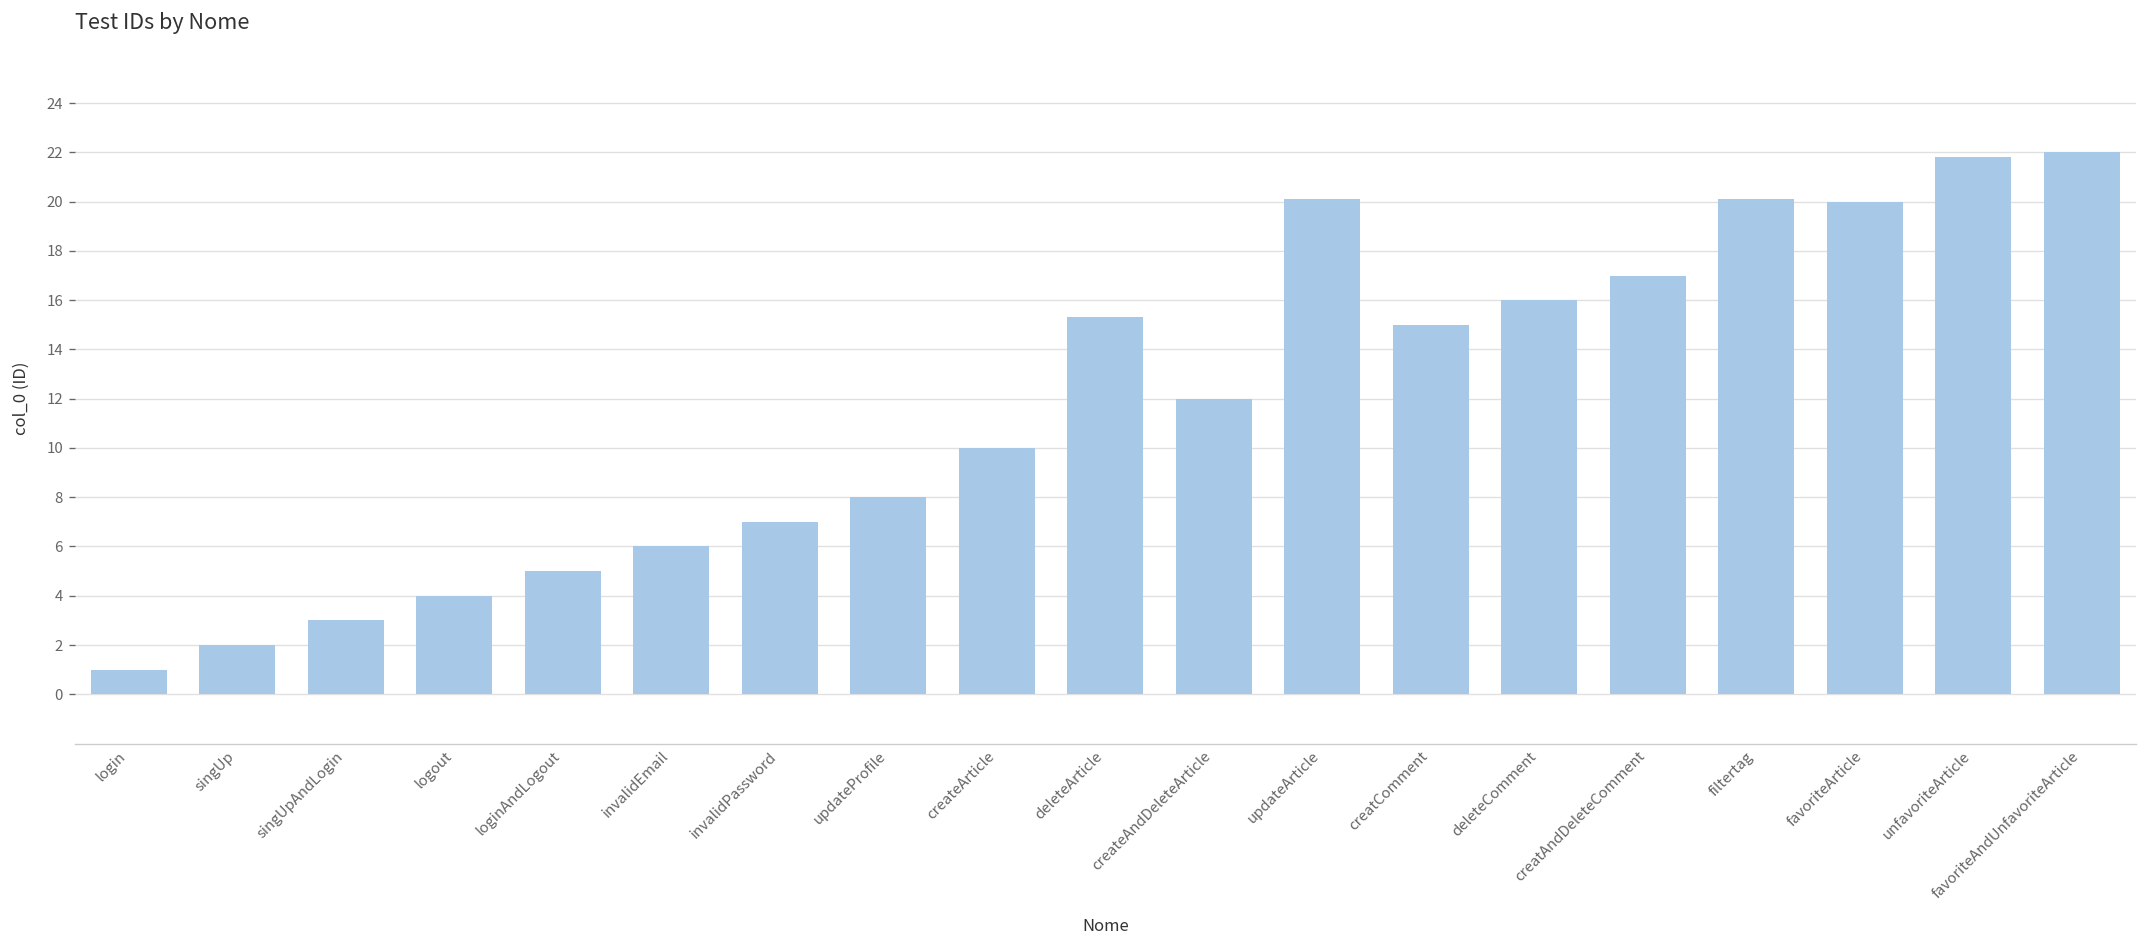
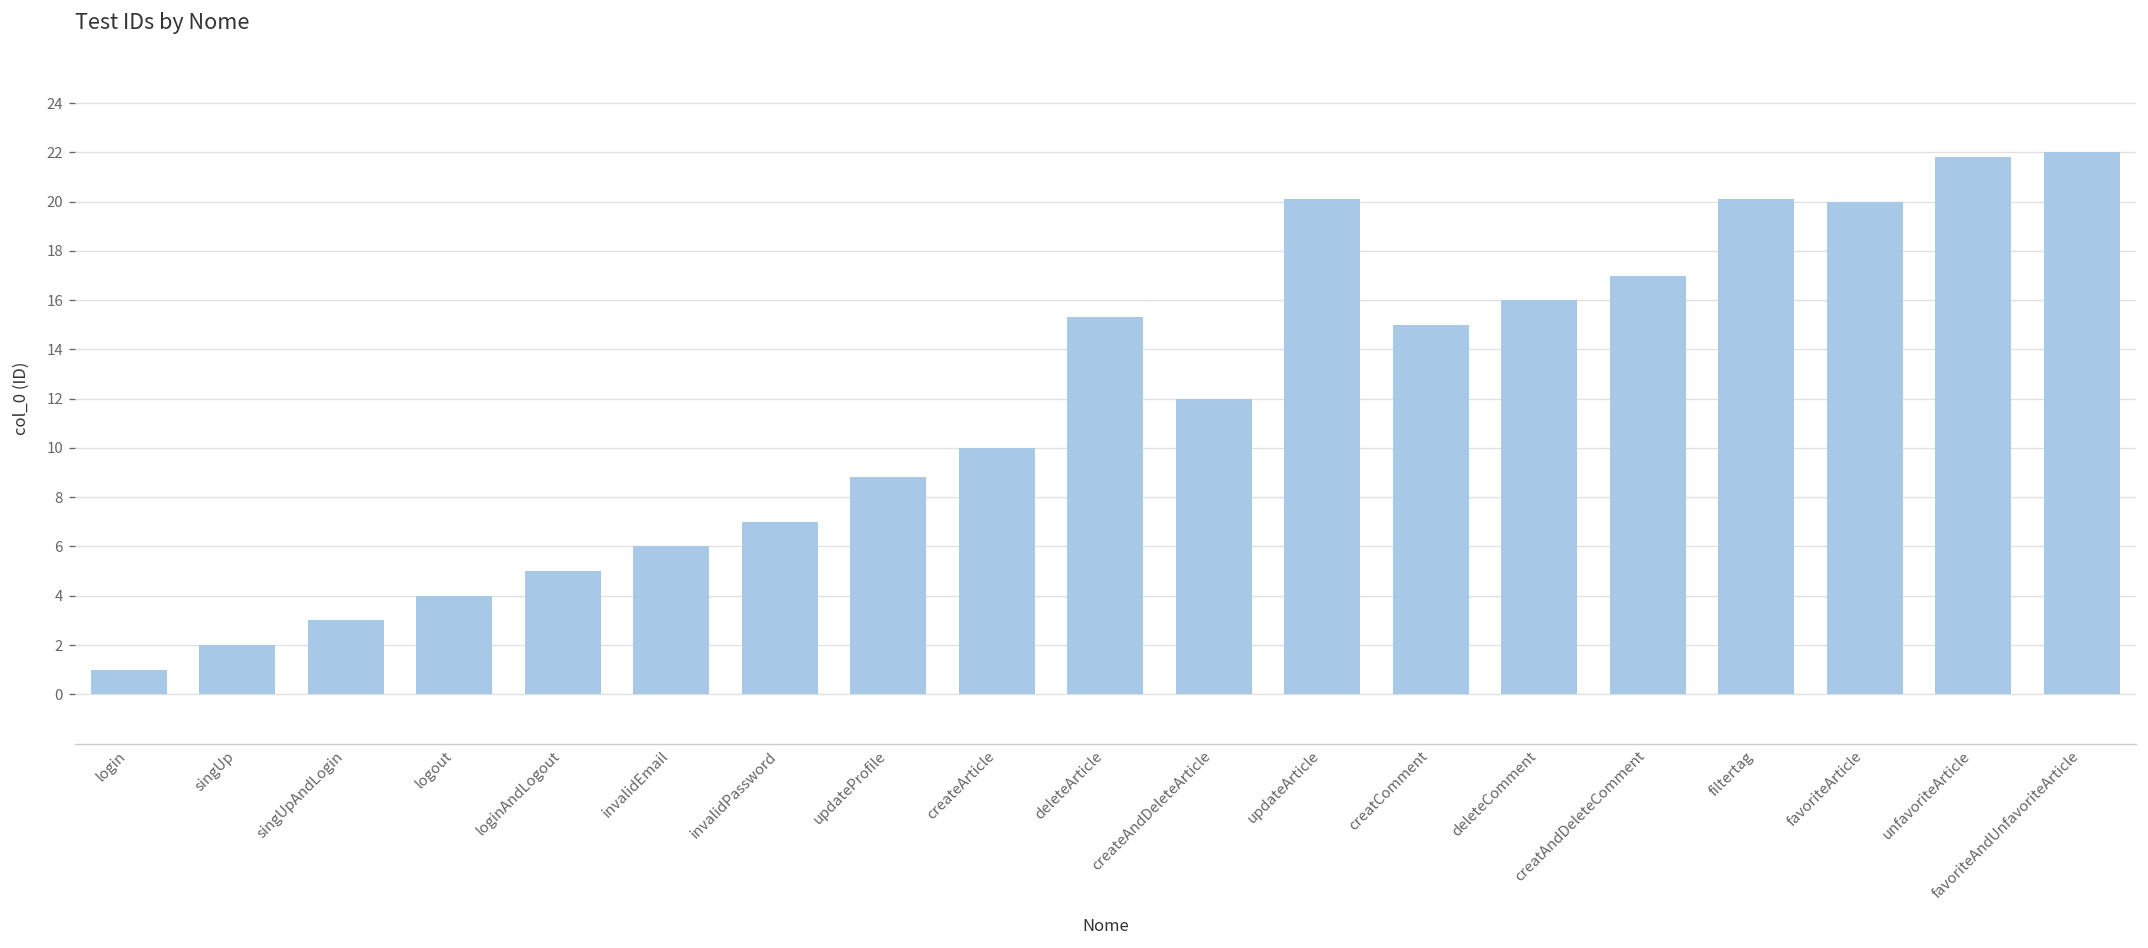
updateProfile: 8.0 -> 8.8
